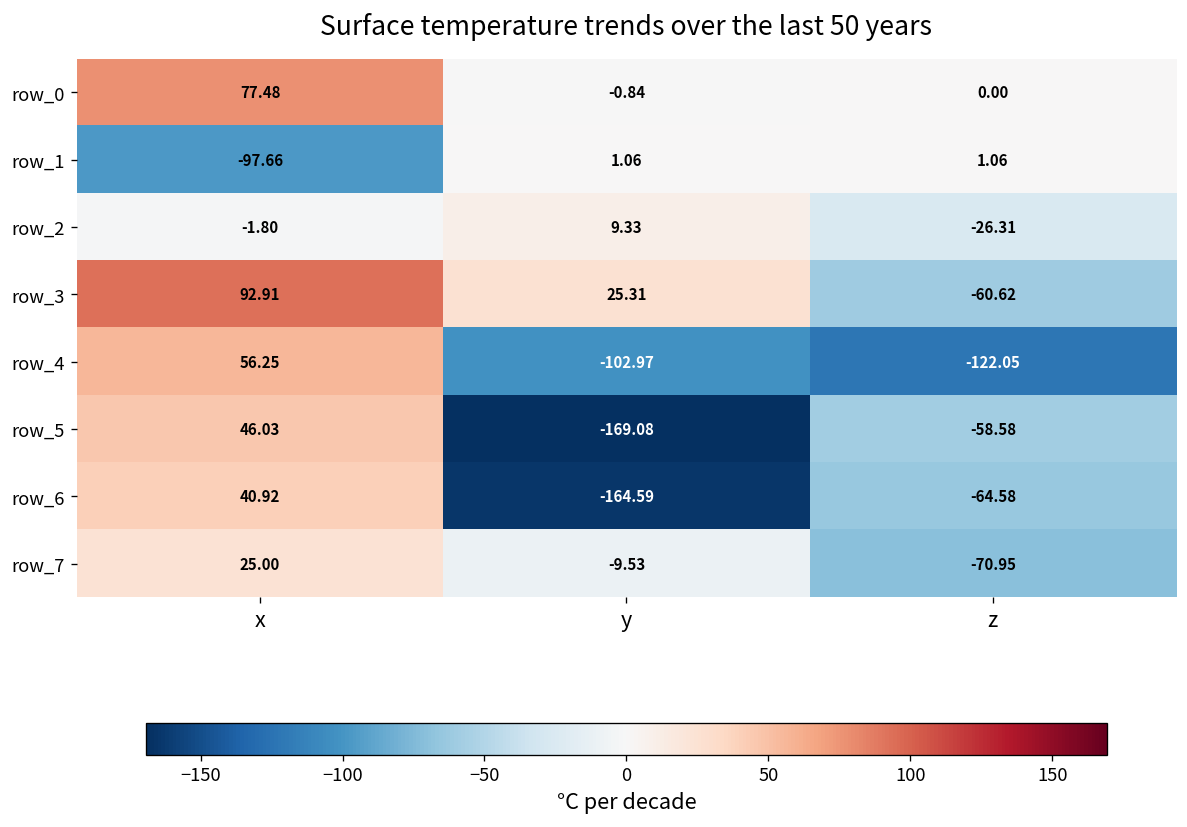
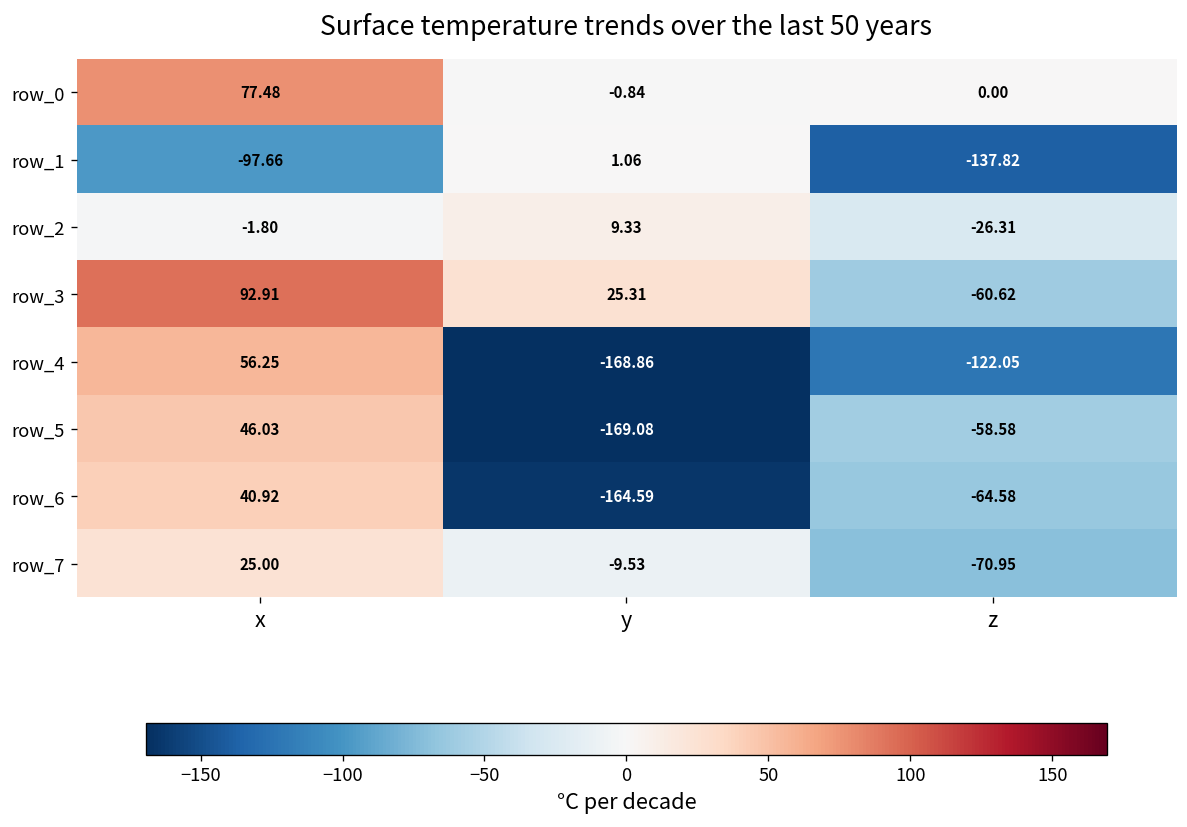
row_1, z: 1.06 -> -137.82
row_4, y: -102.97 -> -168.86
